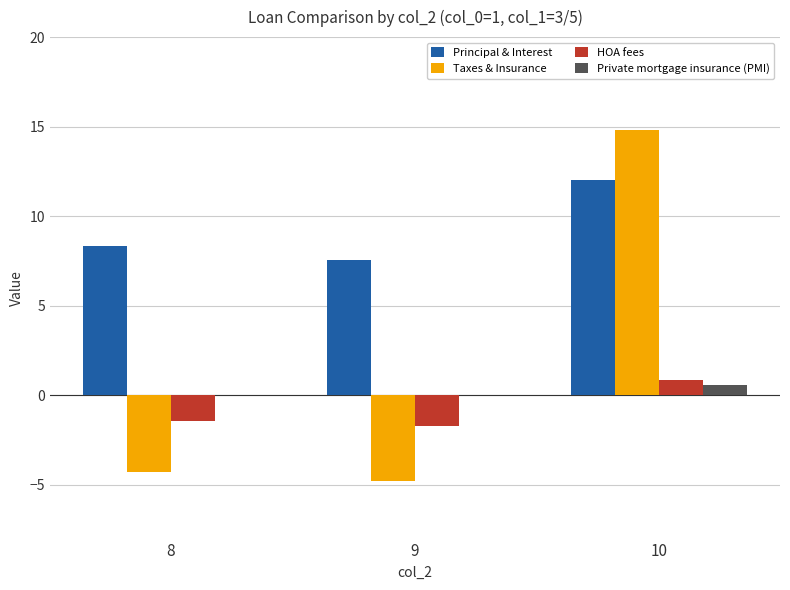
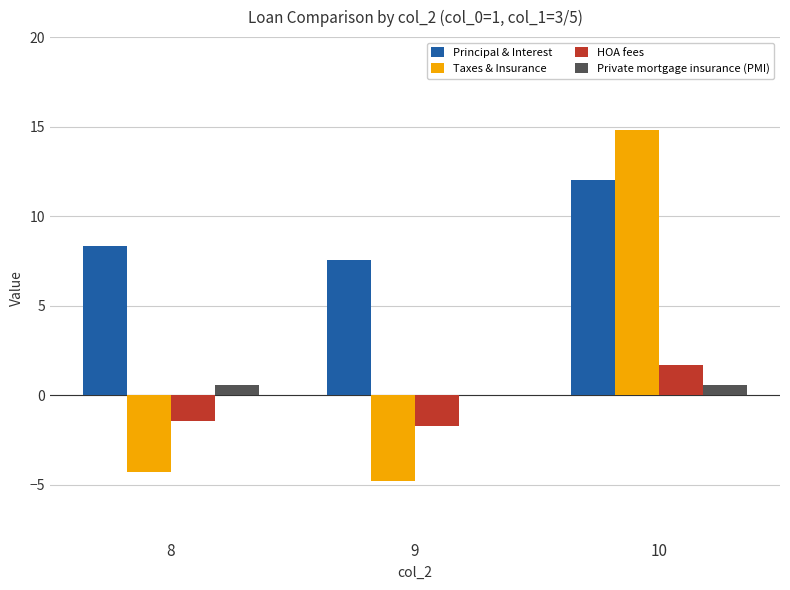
Private mortgage insurance (PMI), 8: 0.0 -> 0.6
HOA fees, 10: 0.9 -> 1.7
